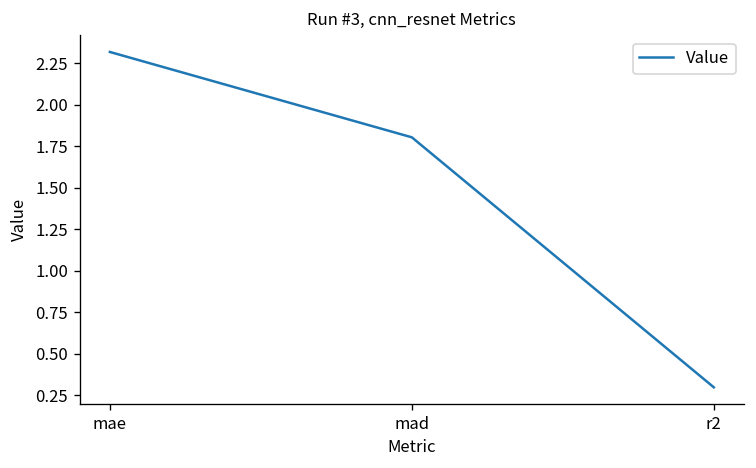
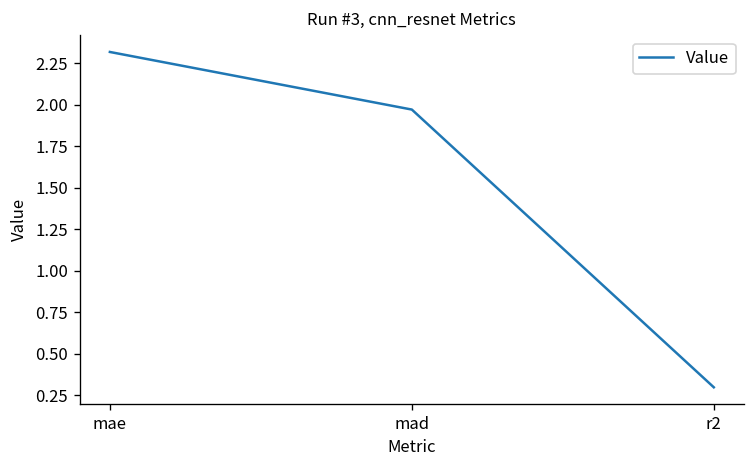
mad: 1.80 -> 1.97
